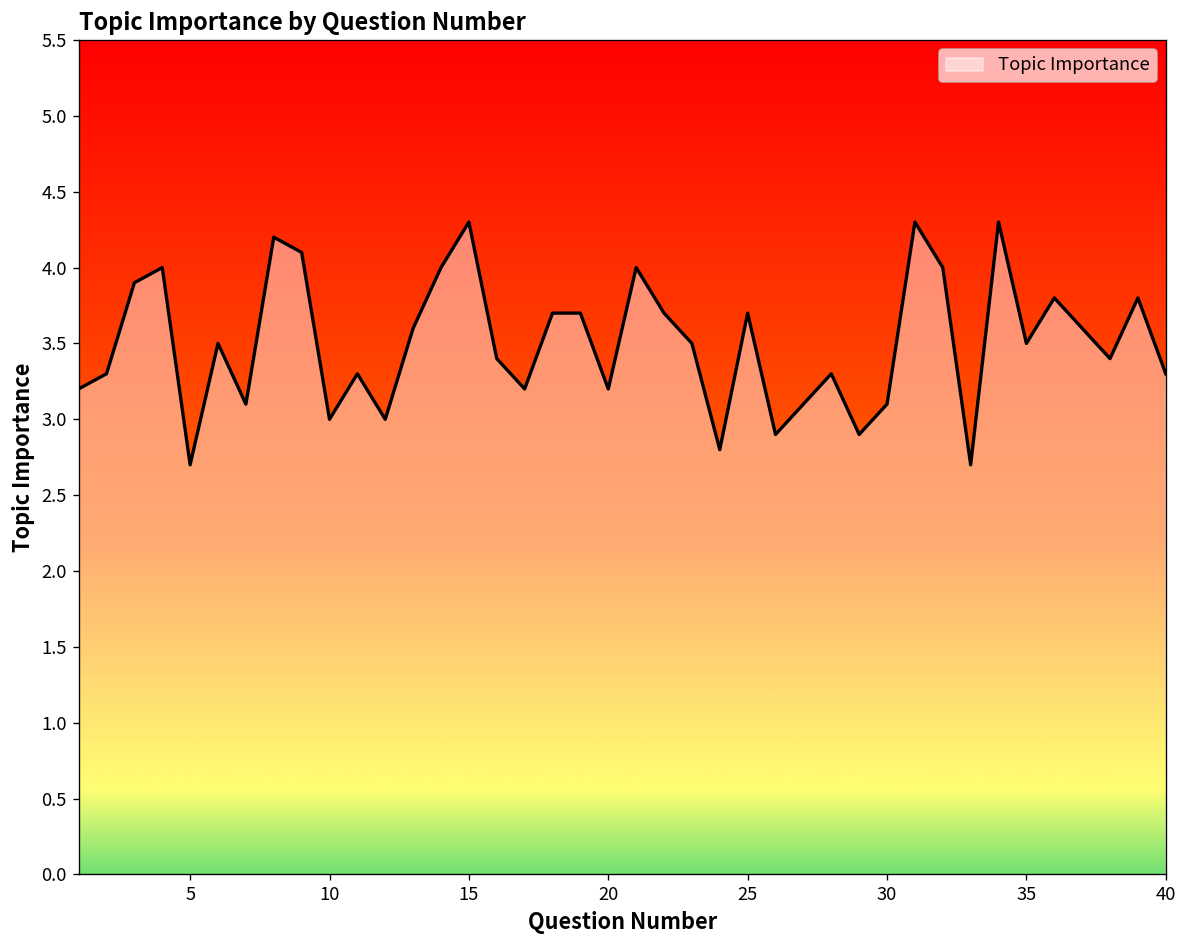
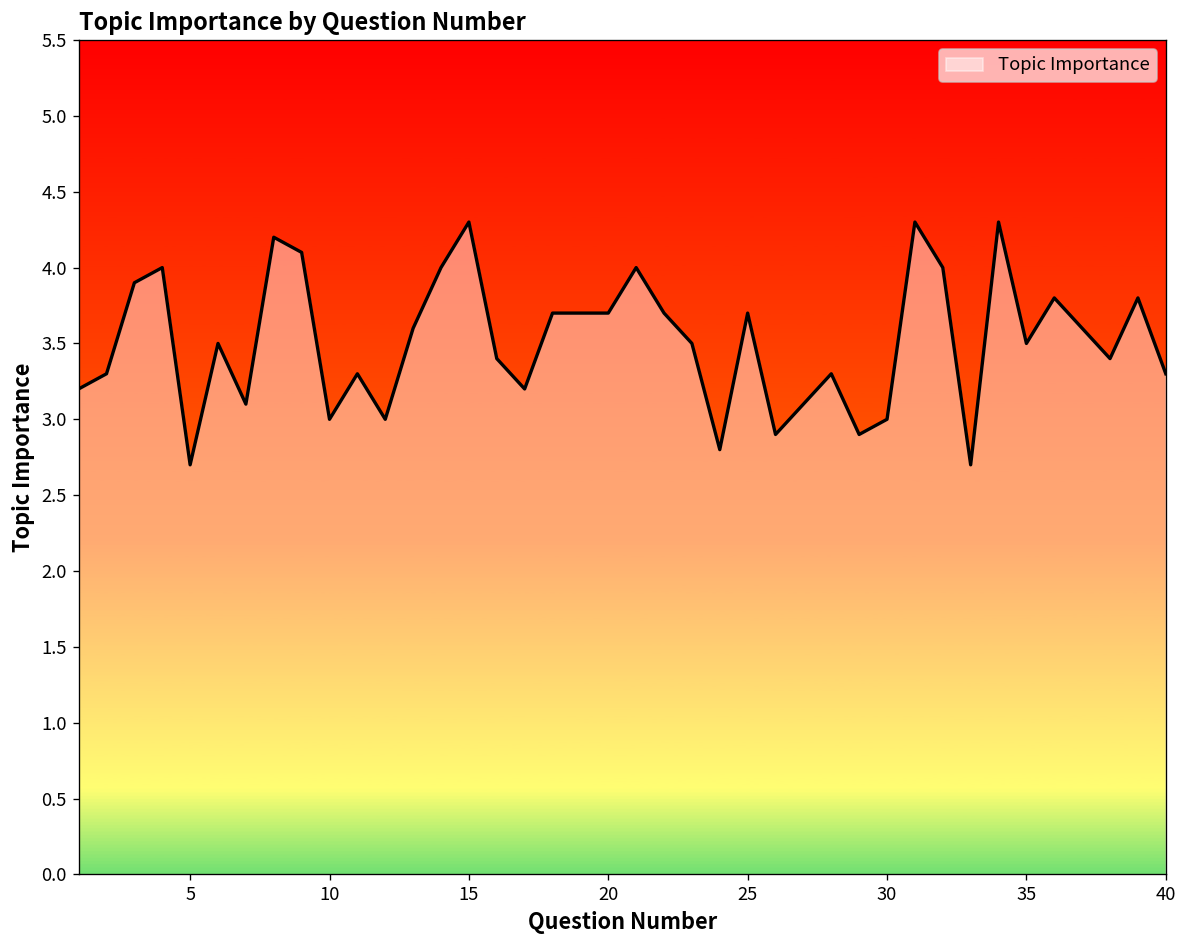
20: 3.2 -> 3.7
30: 3.1 -> 3.0
